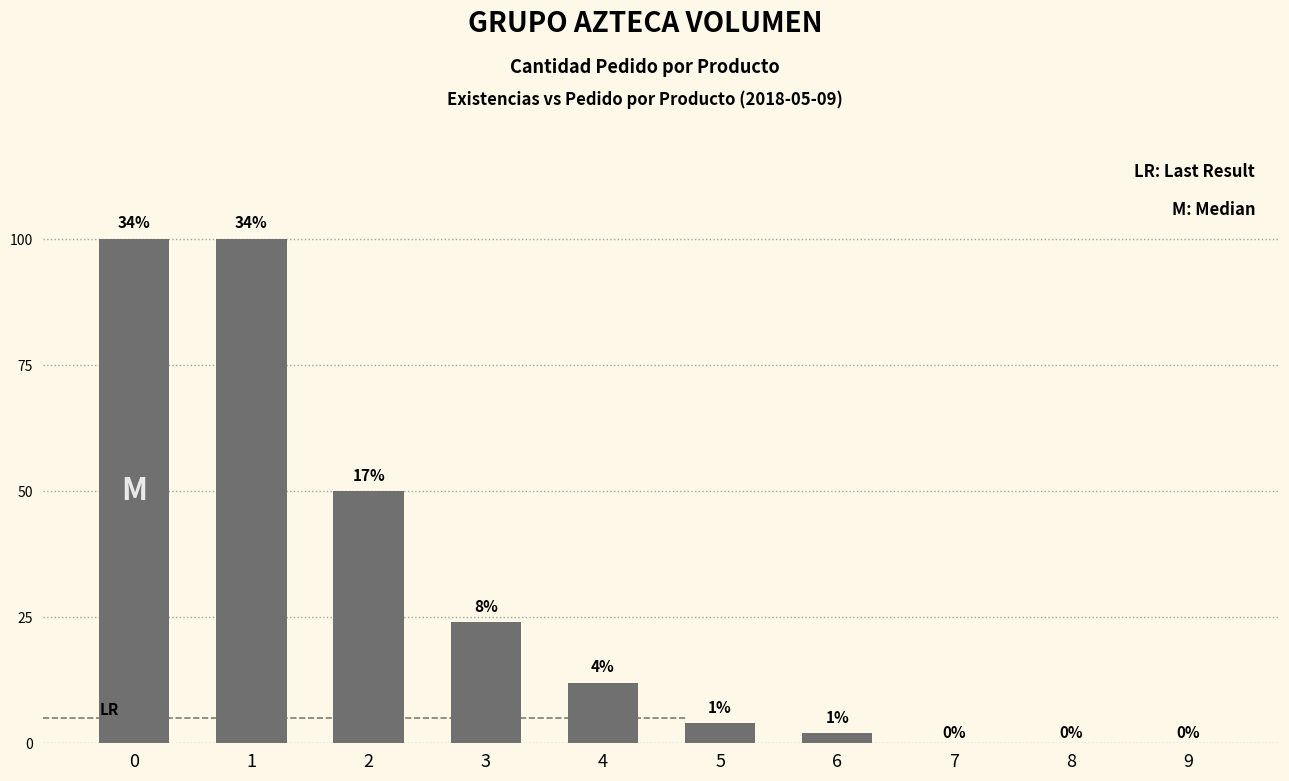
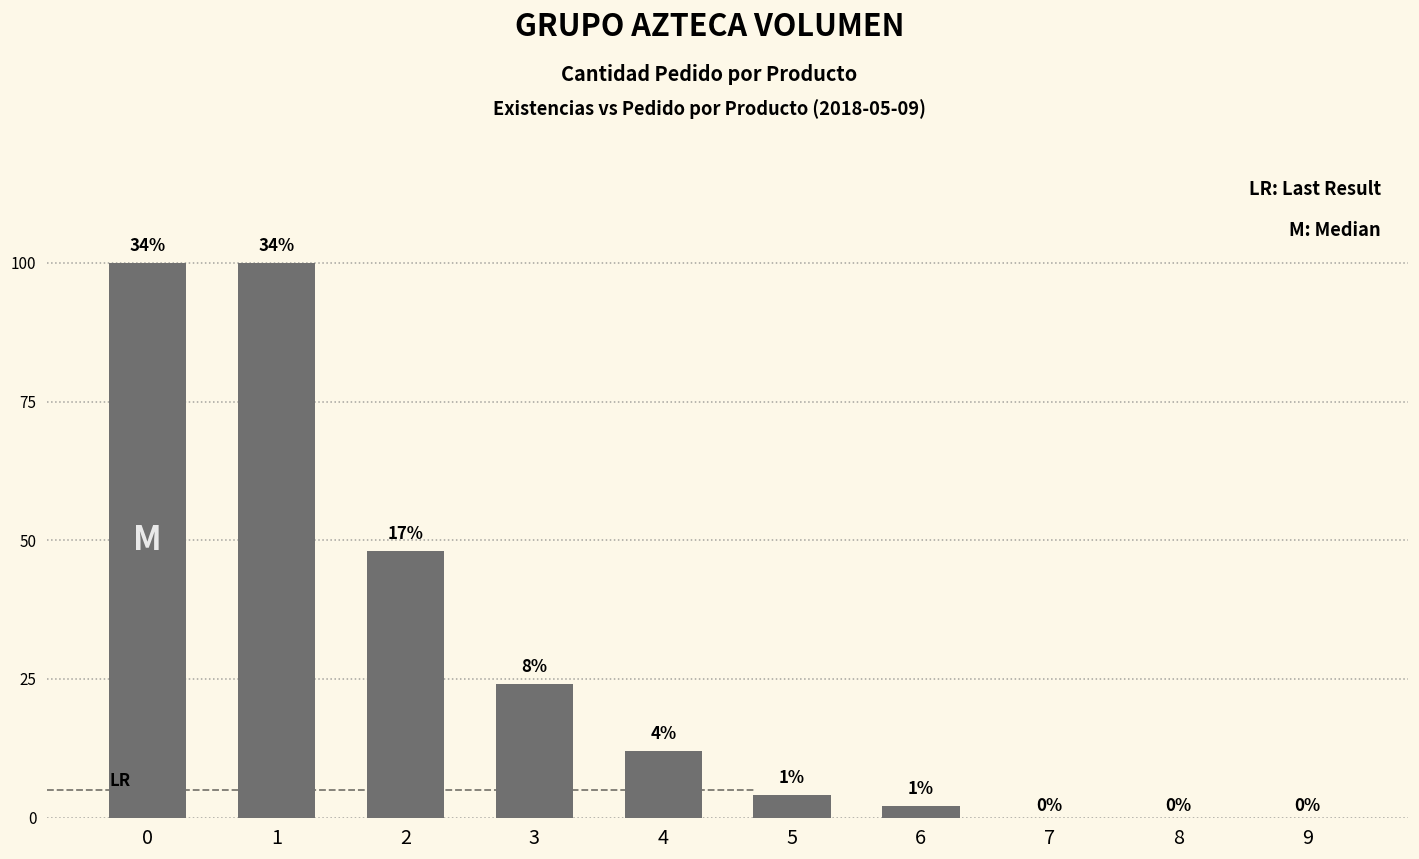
2: 50 -> 48
